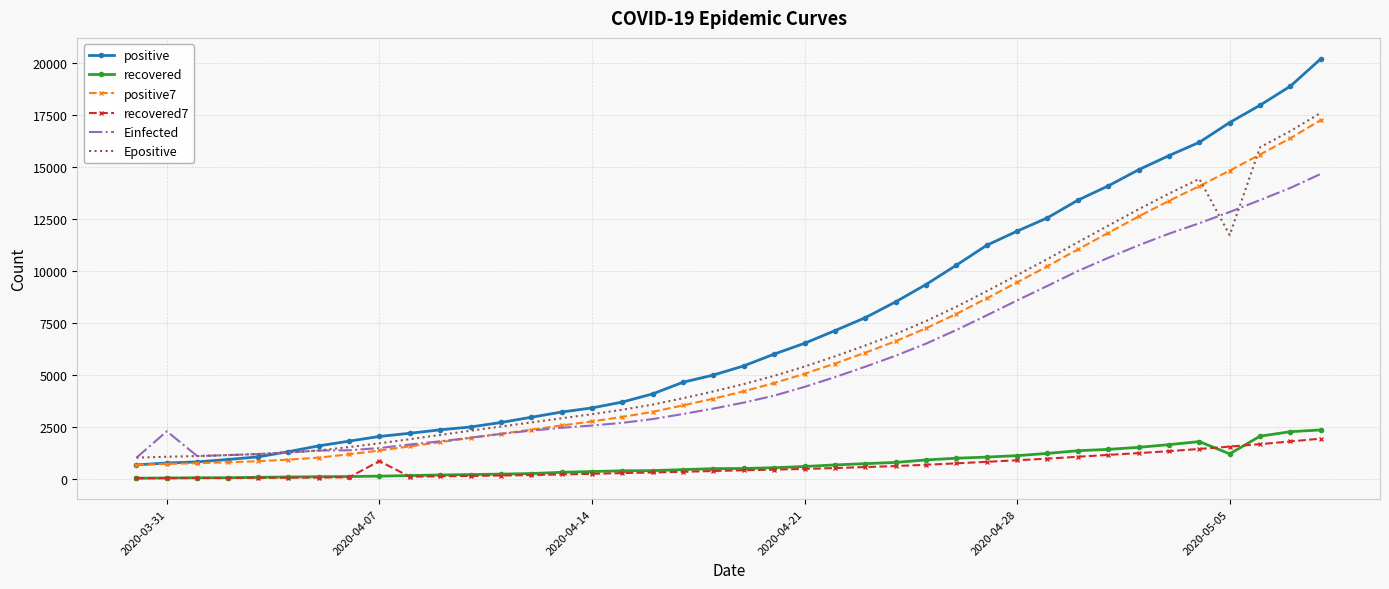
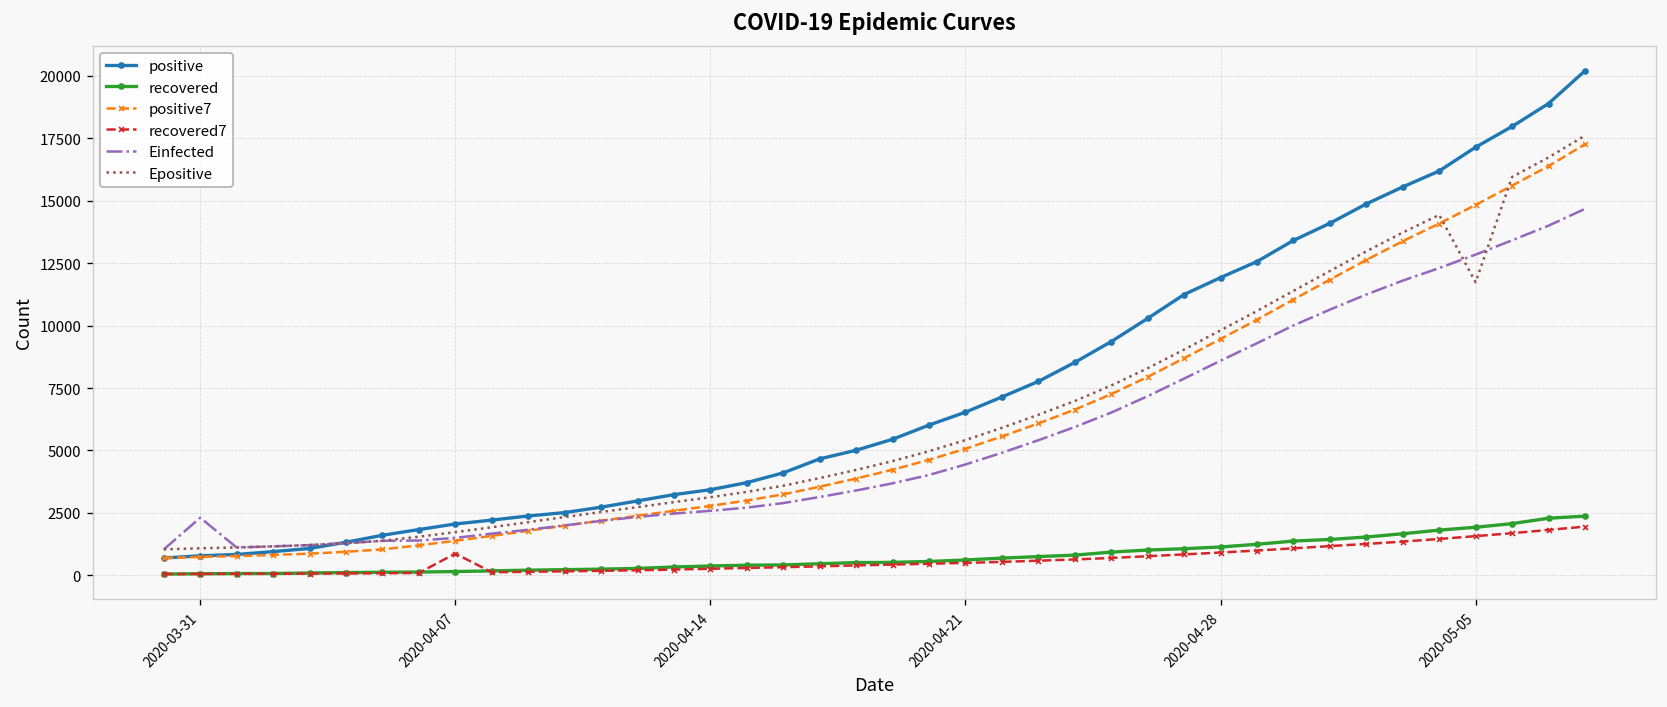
recovered, 2020-05-05: 1200 -> 1900
